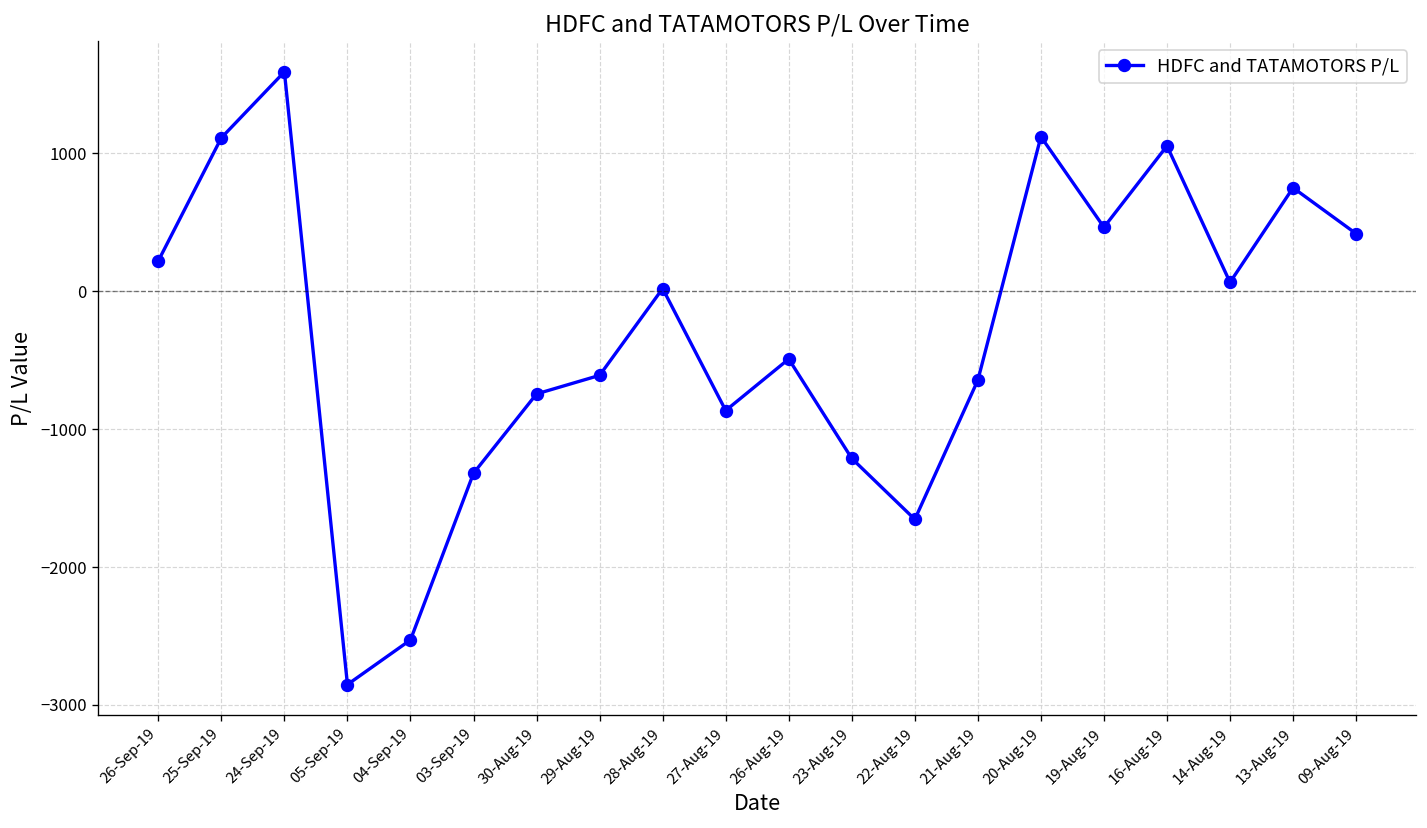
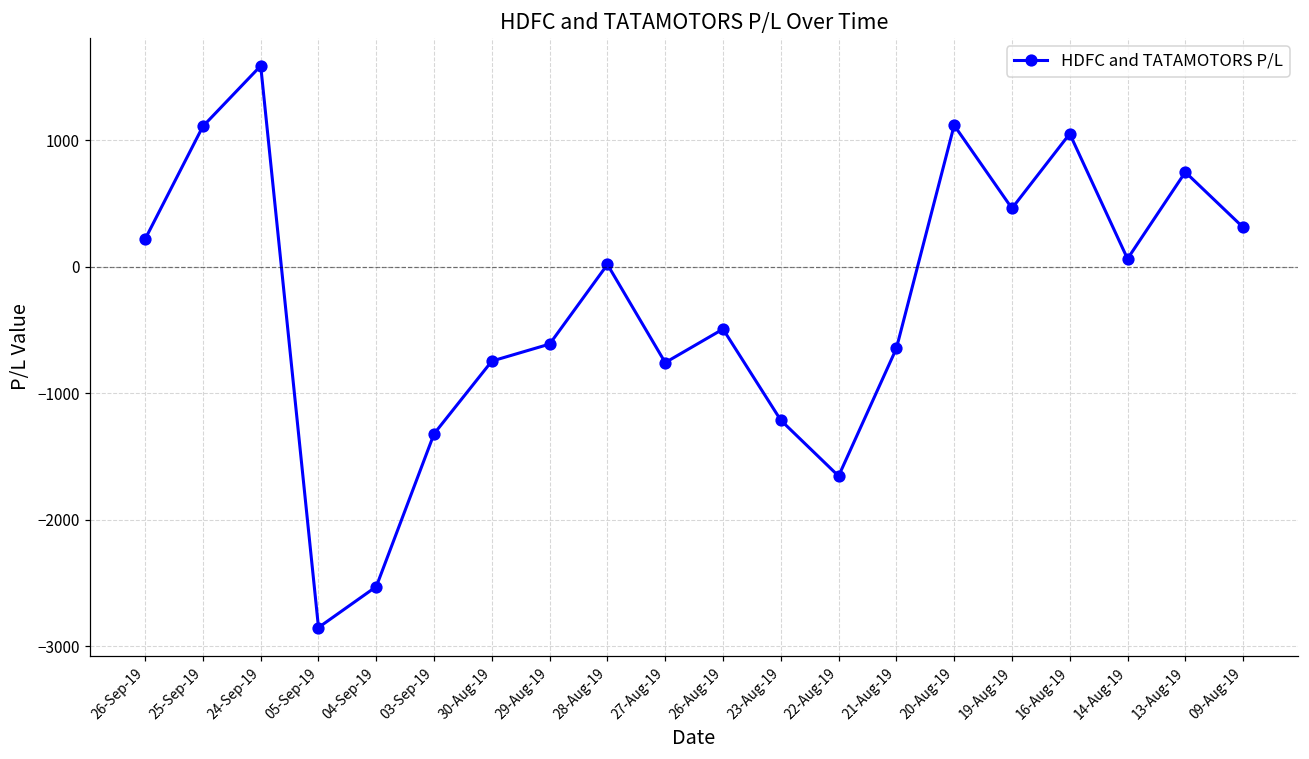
27-Aug-19: -870 -> -760
09-Aug-19: 420 -> 310
